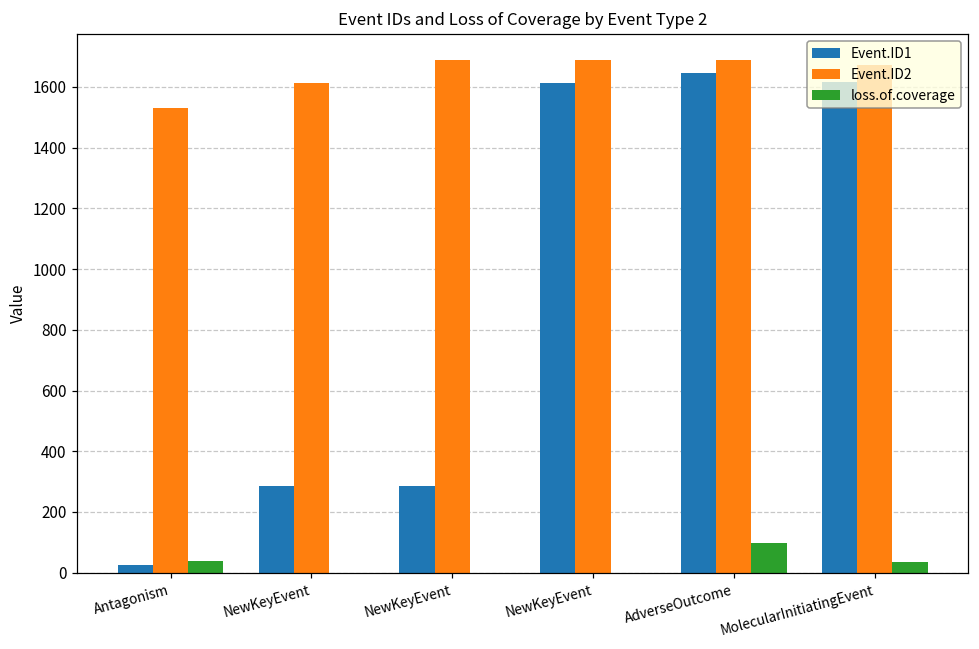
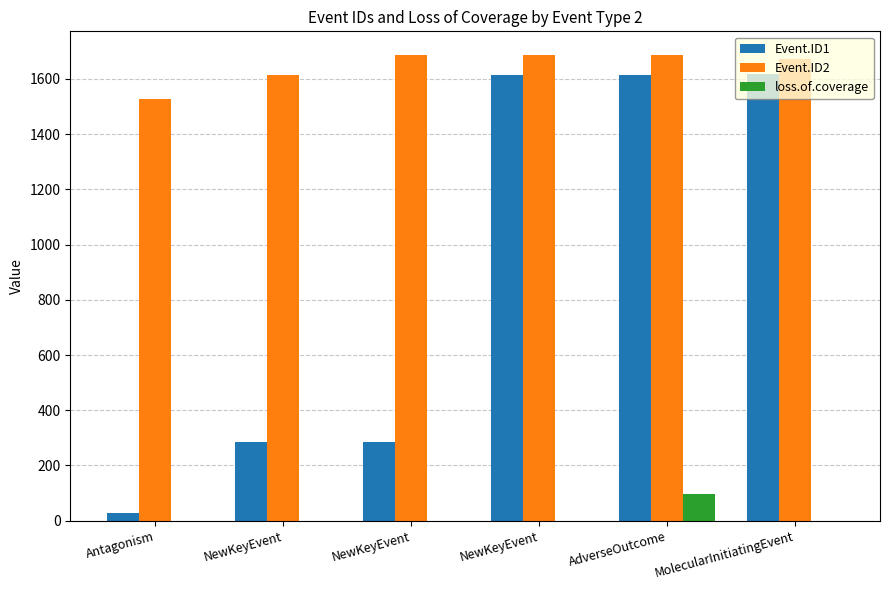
loss.of.coverage, Antagonism: 40 -> 0
Event.ID1, AdverseOutcome: 1650 -> 1610
loss.of.coverage, MolecularInitiatingEvent: 40 -> 0
